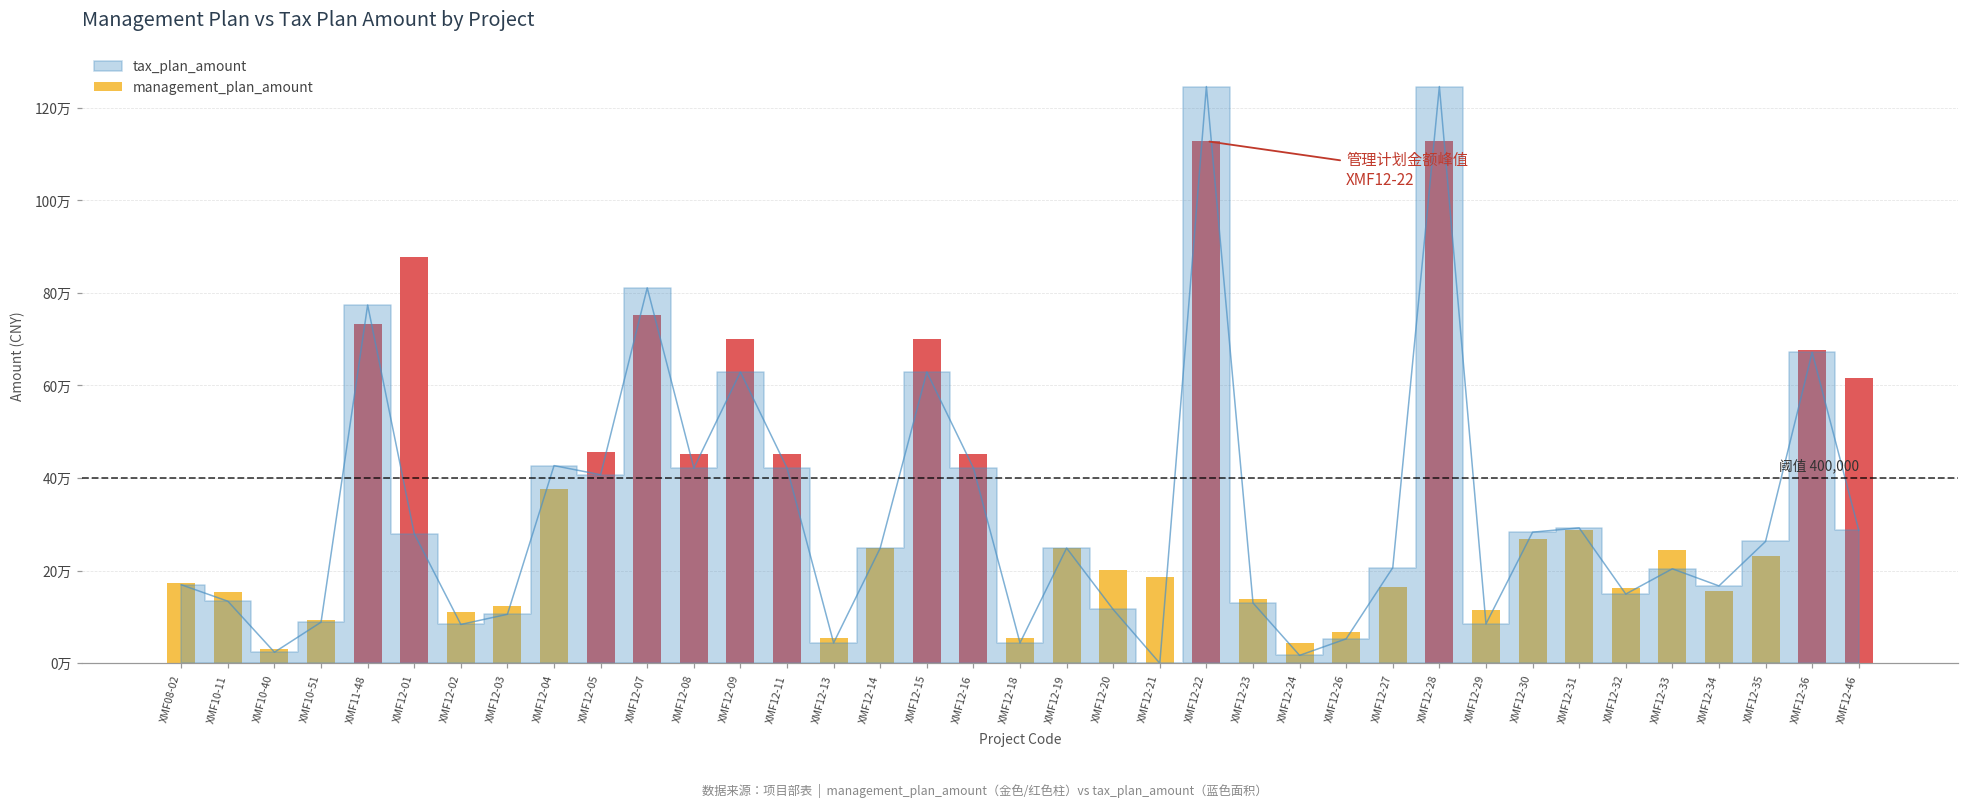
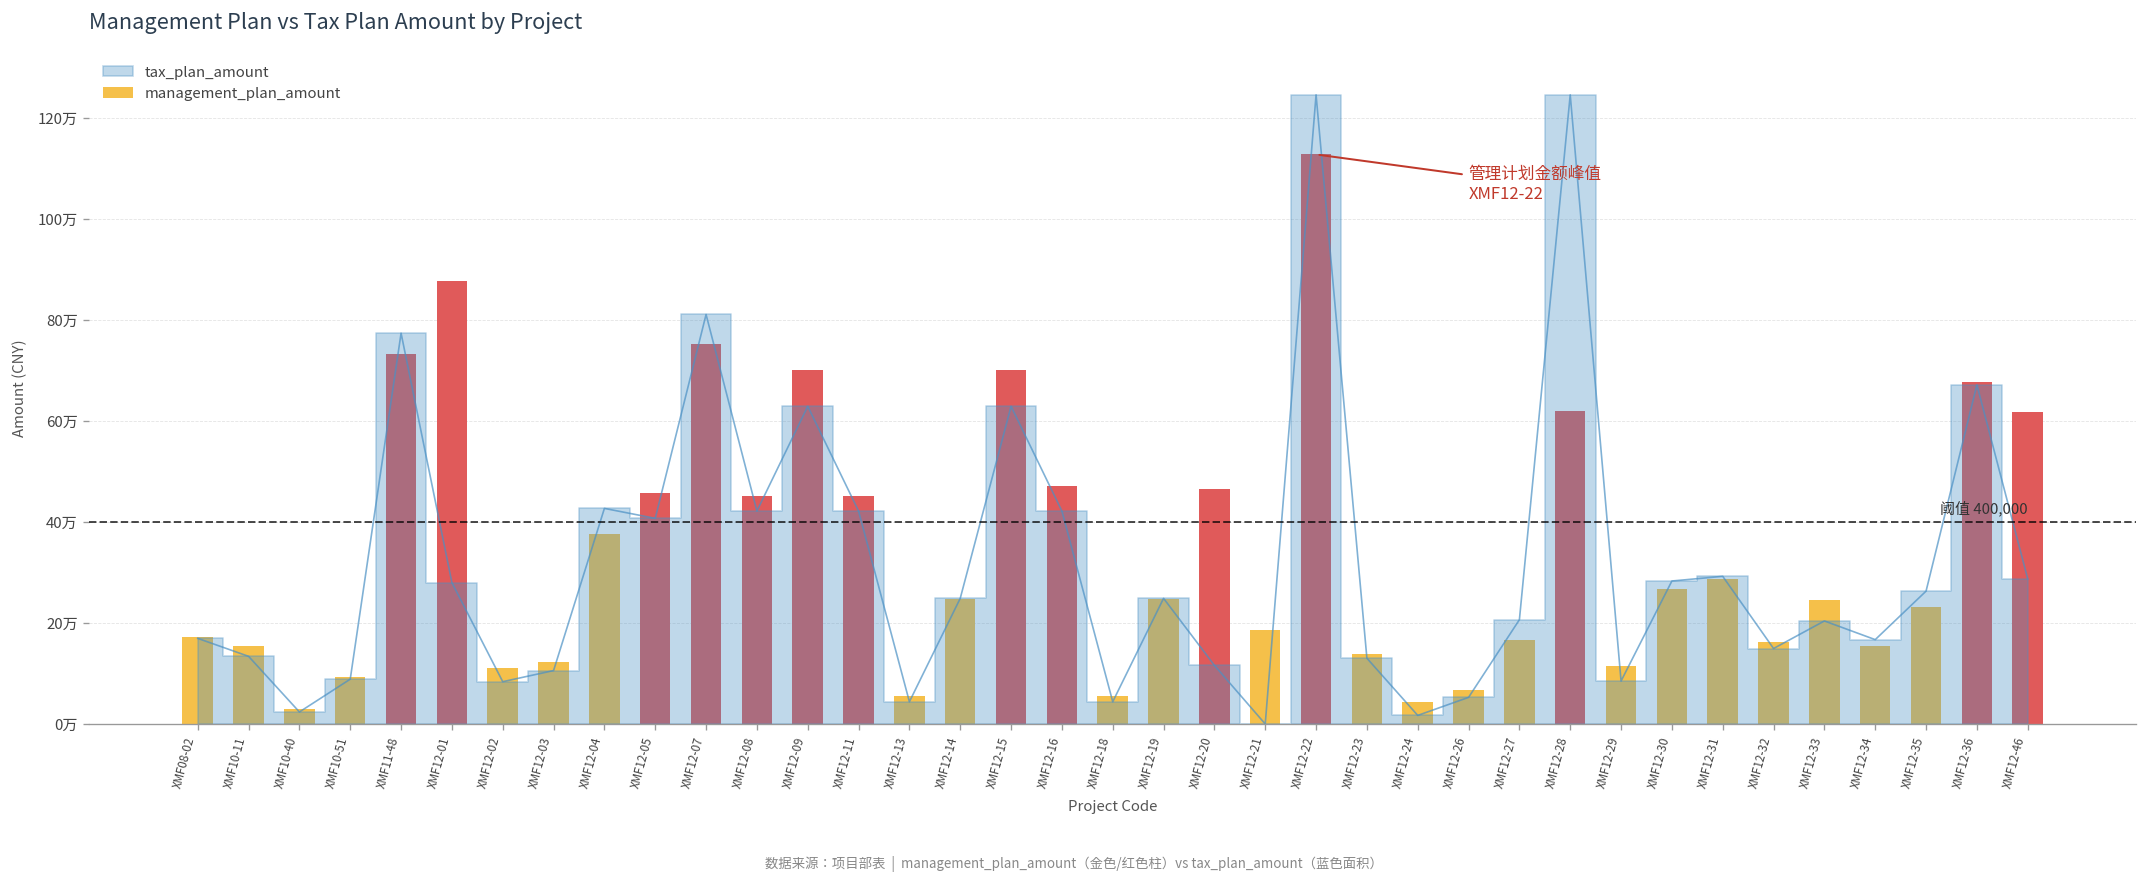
management_plan_amount, XMF12-16: 45万 -> 47万
management_plan_amount, XMF12-20: 20万 -> 47万
management_plan_amount, XMF12-28: 113万 -> 62万
